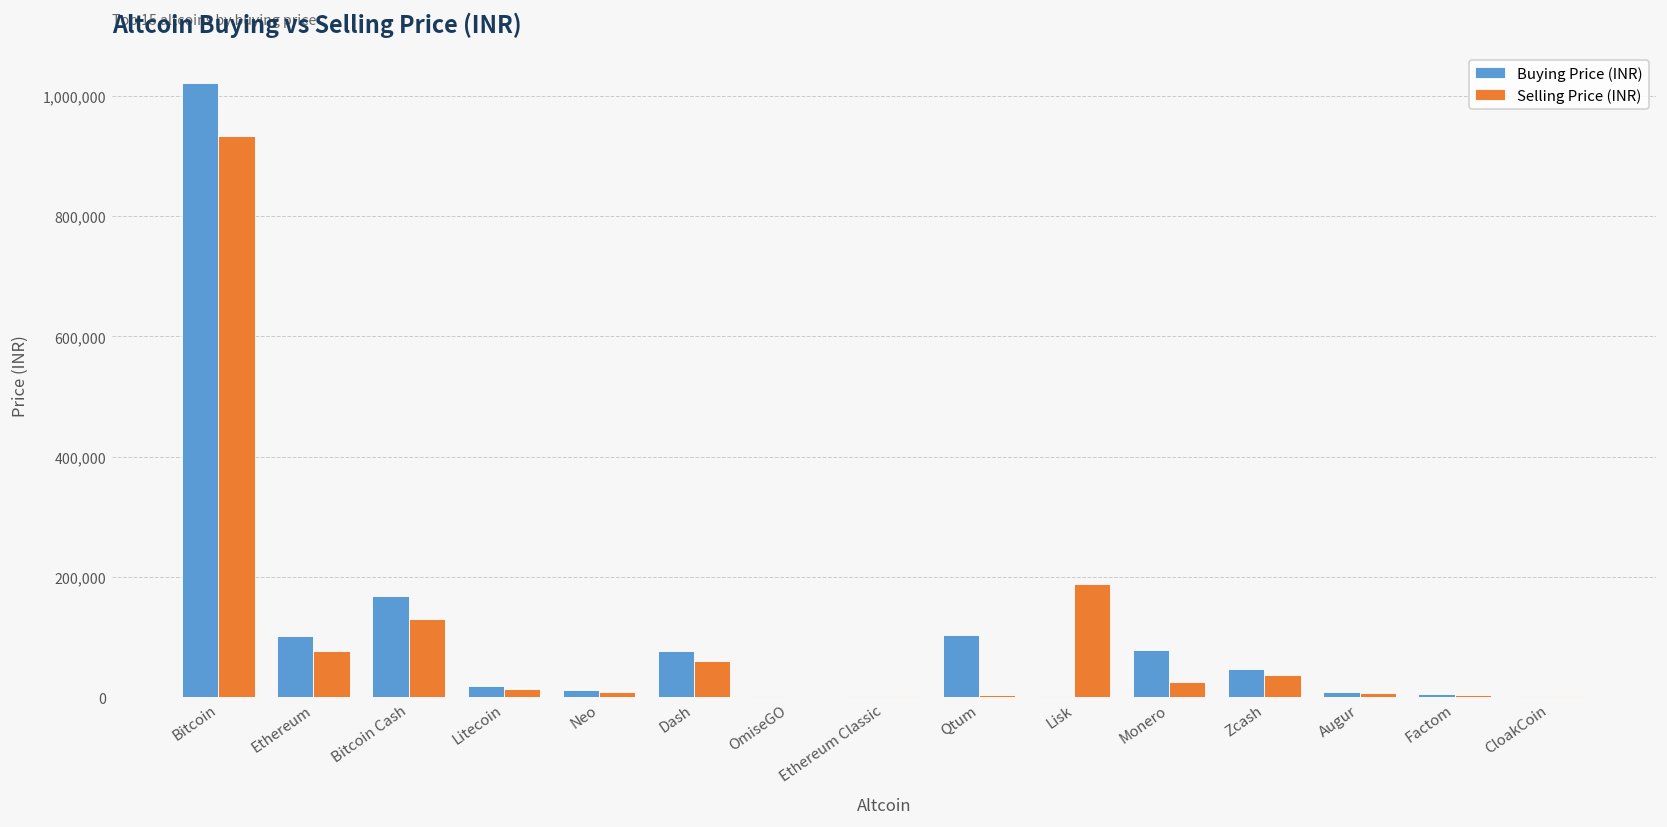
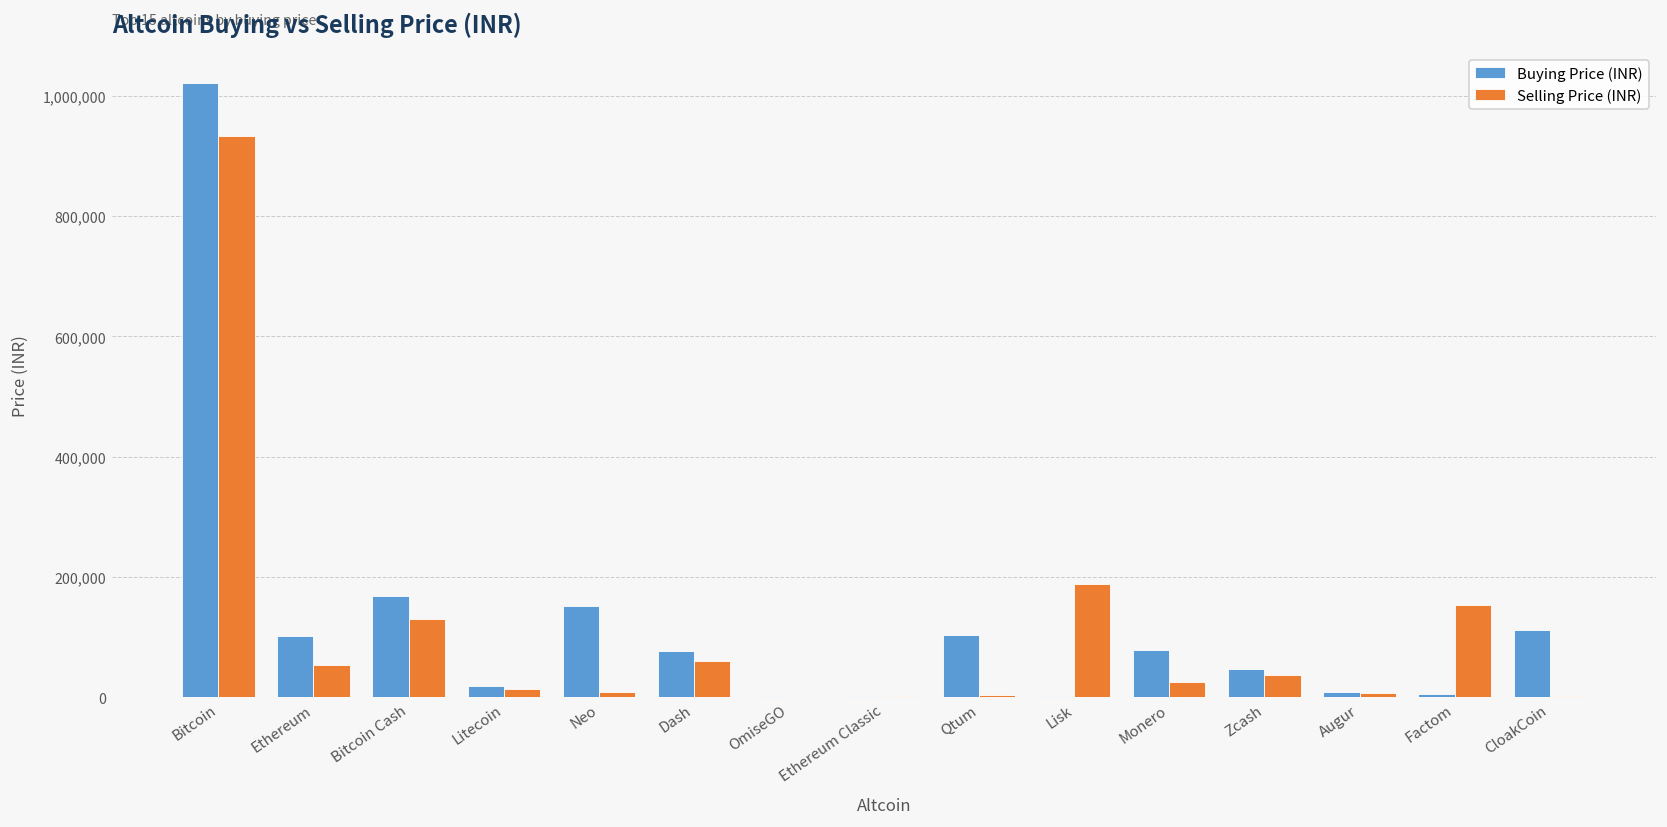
Selling Price (INR), Ethereum: 80,000 -> 50,000
Buying Price (INR), Neo: 10,000 -> 150,000
Selling Price (INR), Factom: 0 -> 150,000
Buying Price (INR), CloakCoin: 0 -> 110,000
